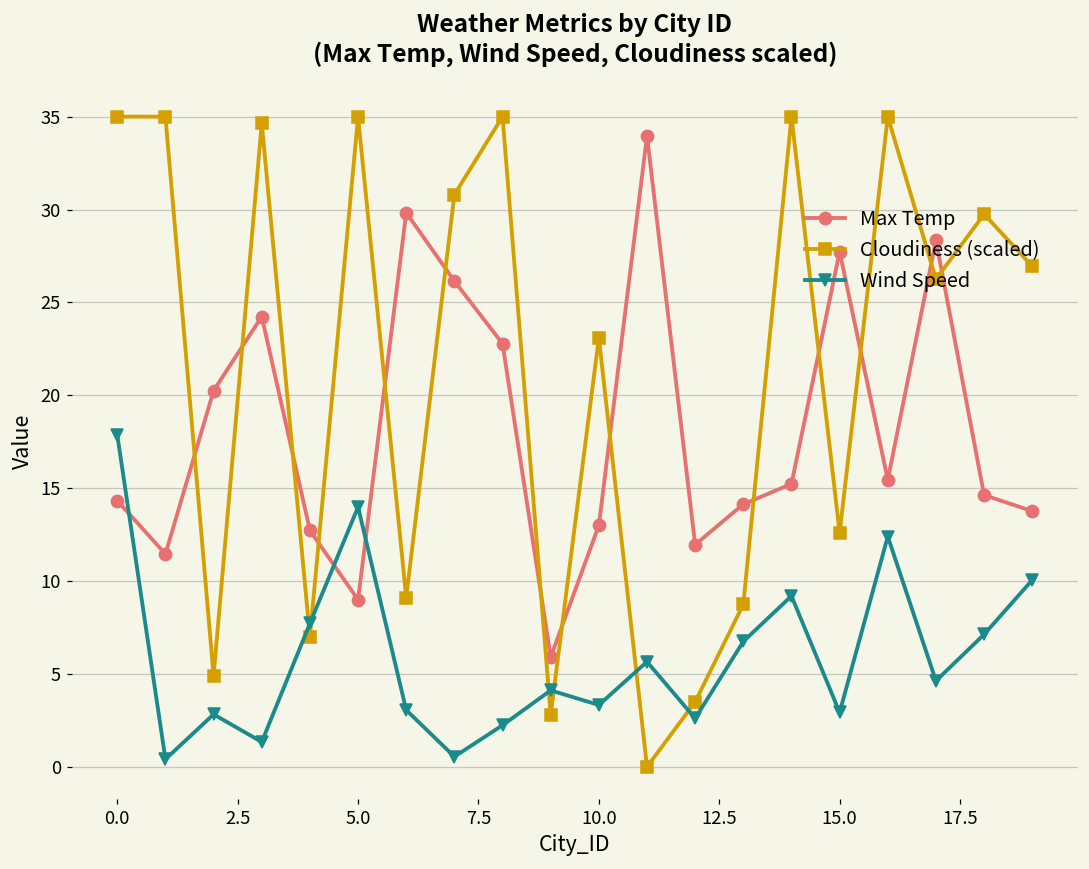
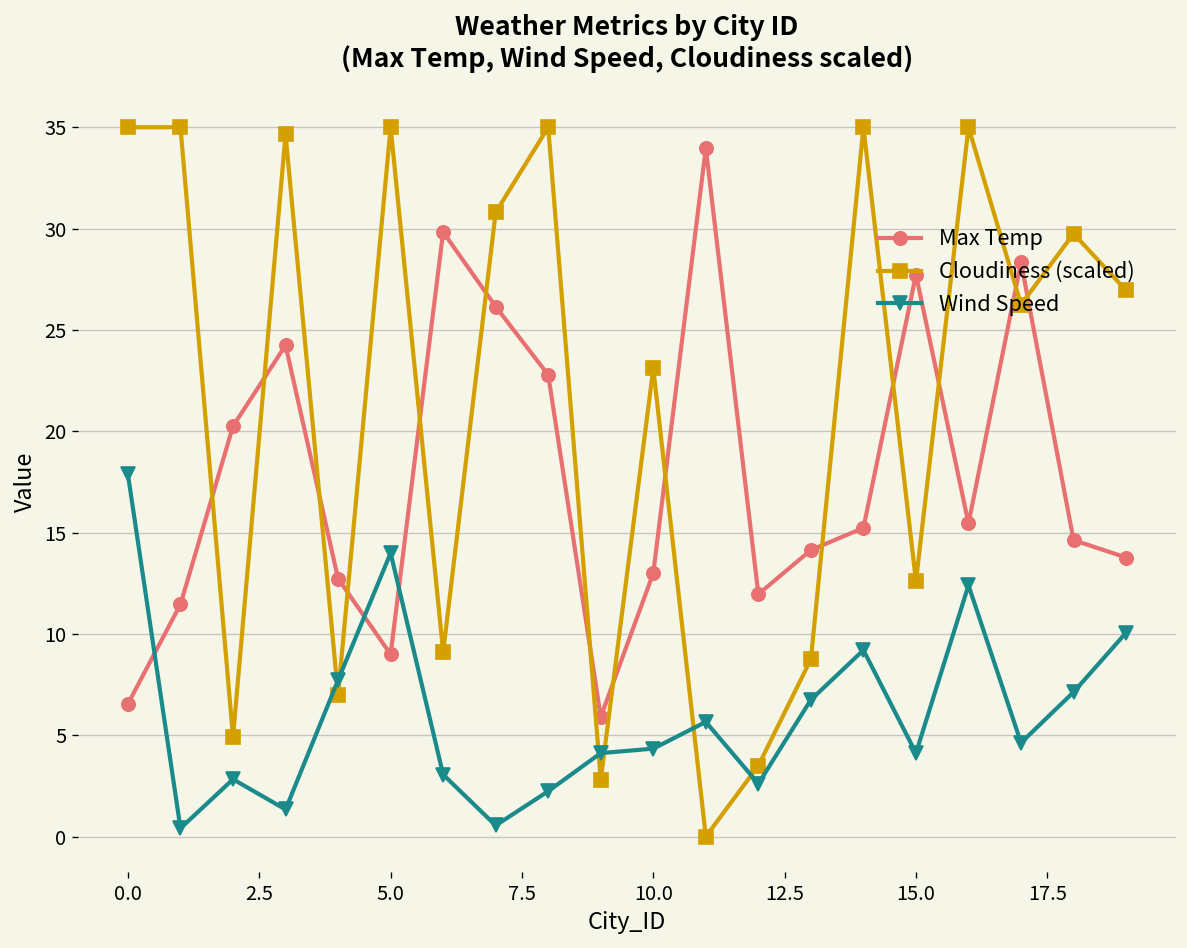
Max Temp, 0.0: 14.3 -> 6.6
Wind Speed, 10.0: 3.3 -> 4.3
Wind Speed, 15.0: 2.9 -> 4.1
